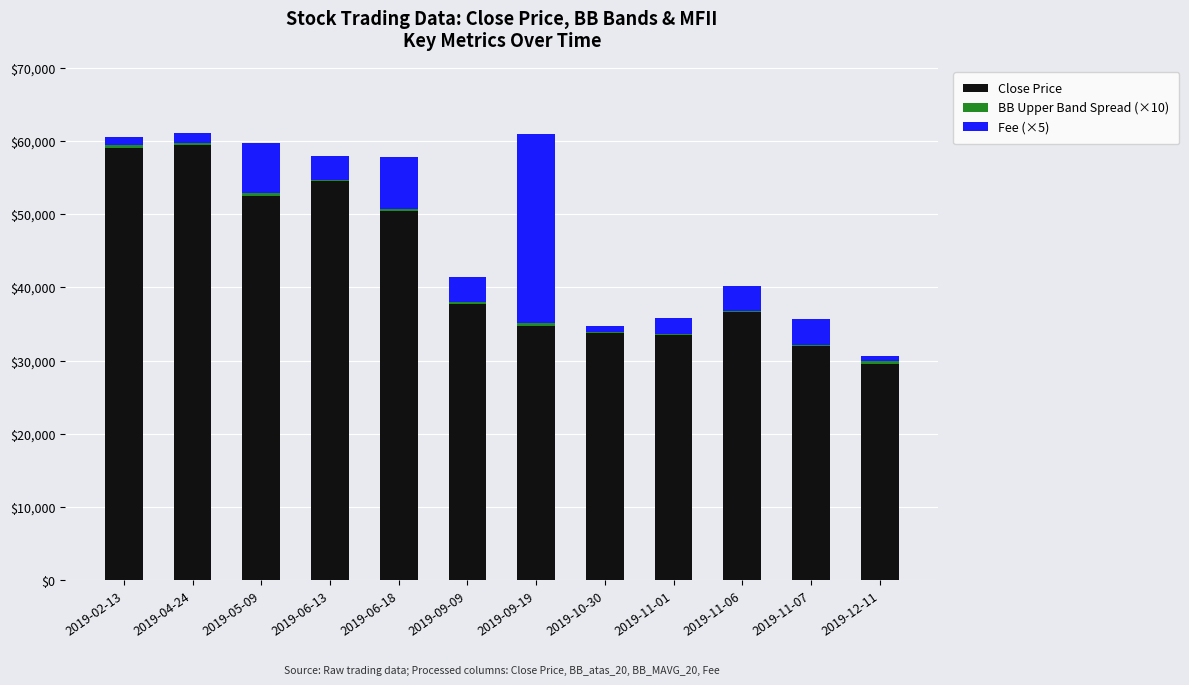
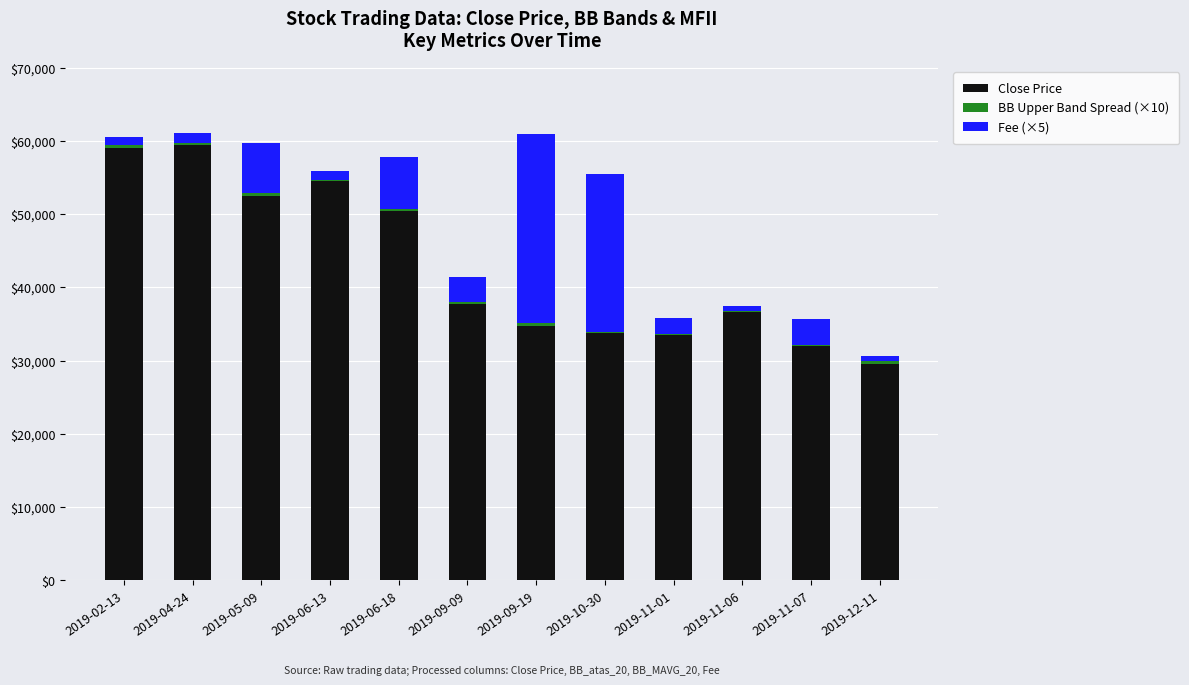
Fee (×5), 2019-06-13: $3,000 -> $1,000
Fee (×5), 2019-10-30: $1,000 -> $22,000
Fee (×5), 2019-11-06: $3,000 -> $1,000
